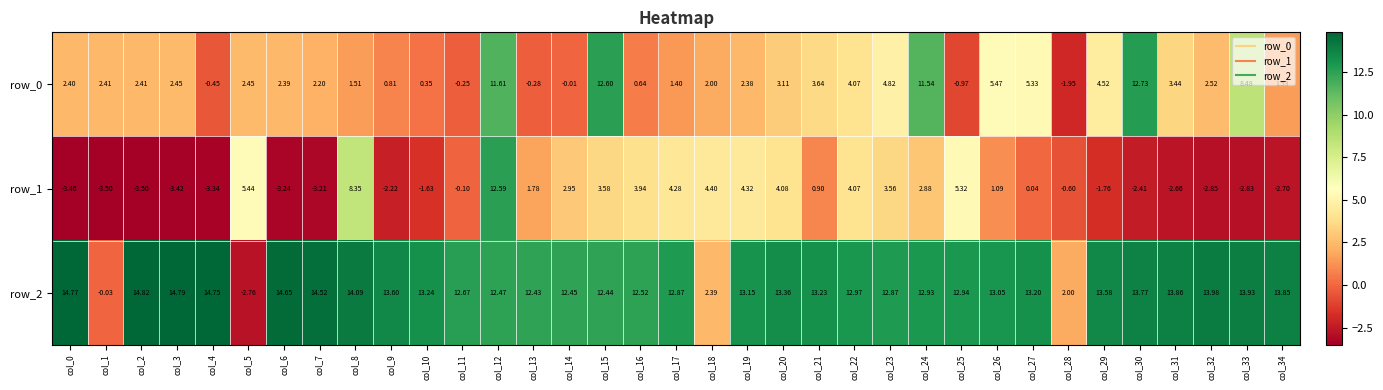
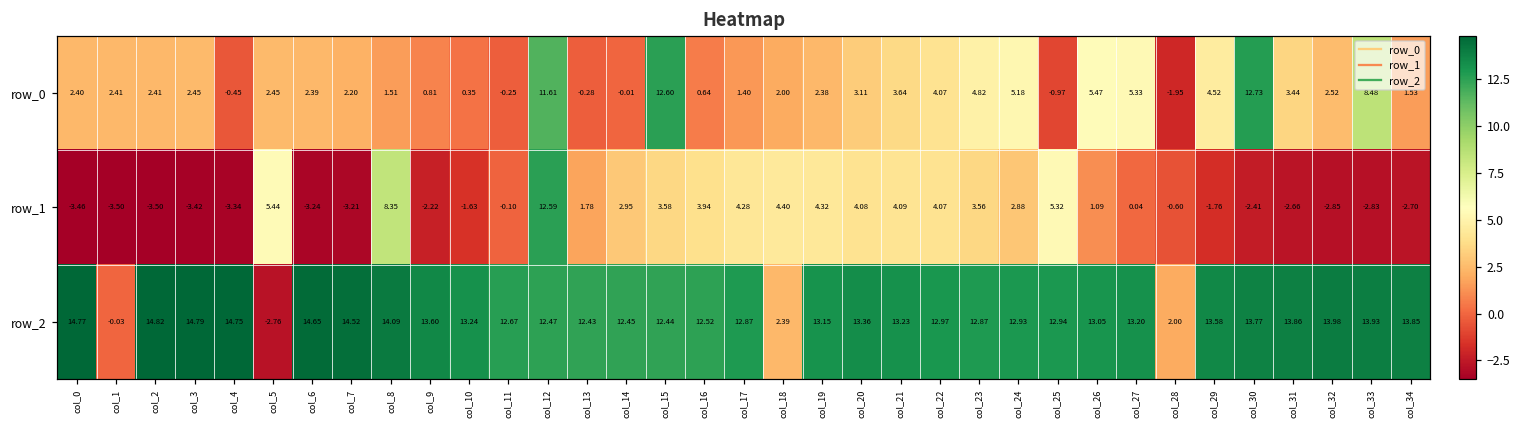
row_0, col_24: 11.54 -> 5.18
row_1, col_21: 0.90 -> 4.09
